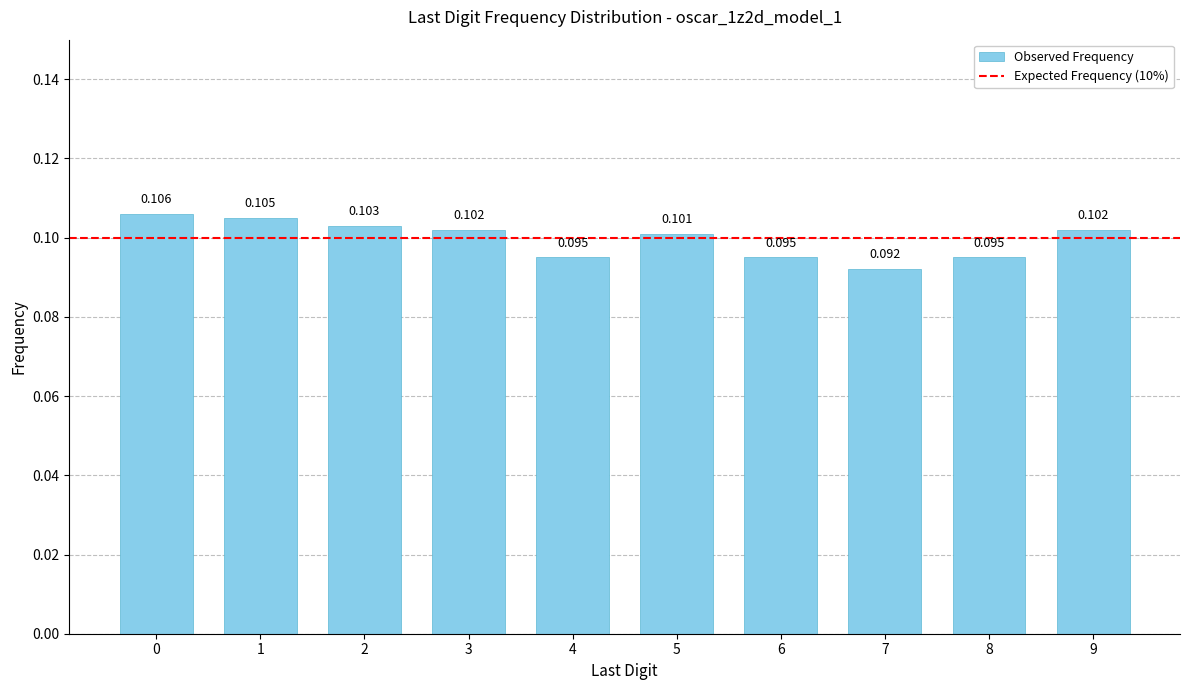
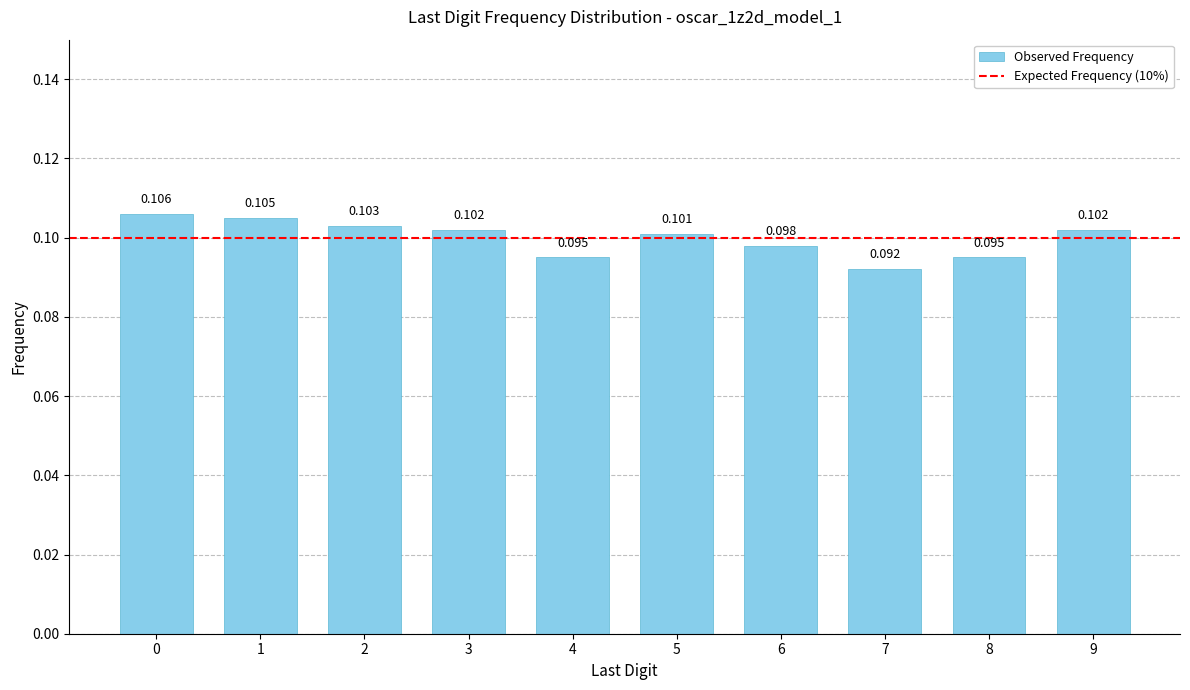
6: 0.095 -> 0.098
